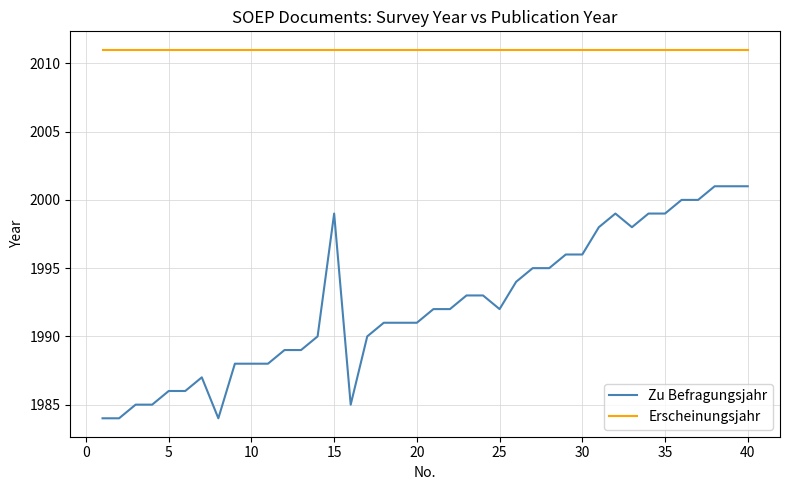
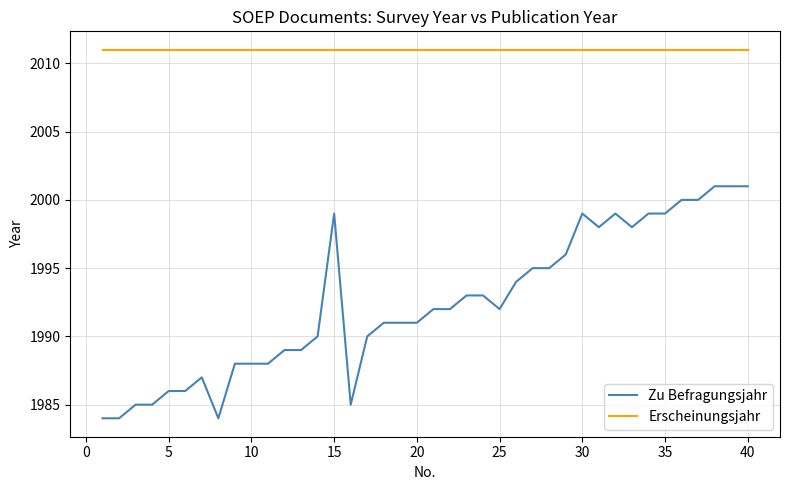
Zu Befragungsjahr, 30: 1996 -> 1999
